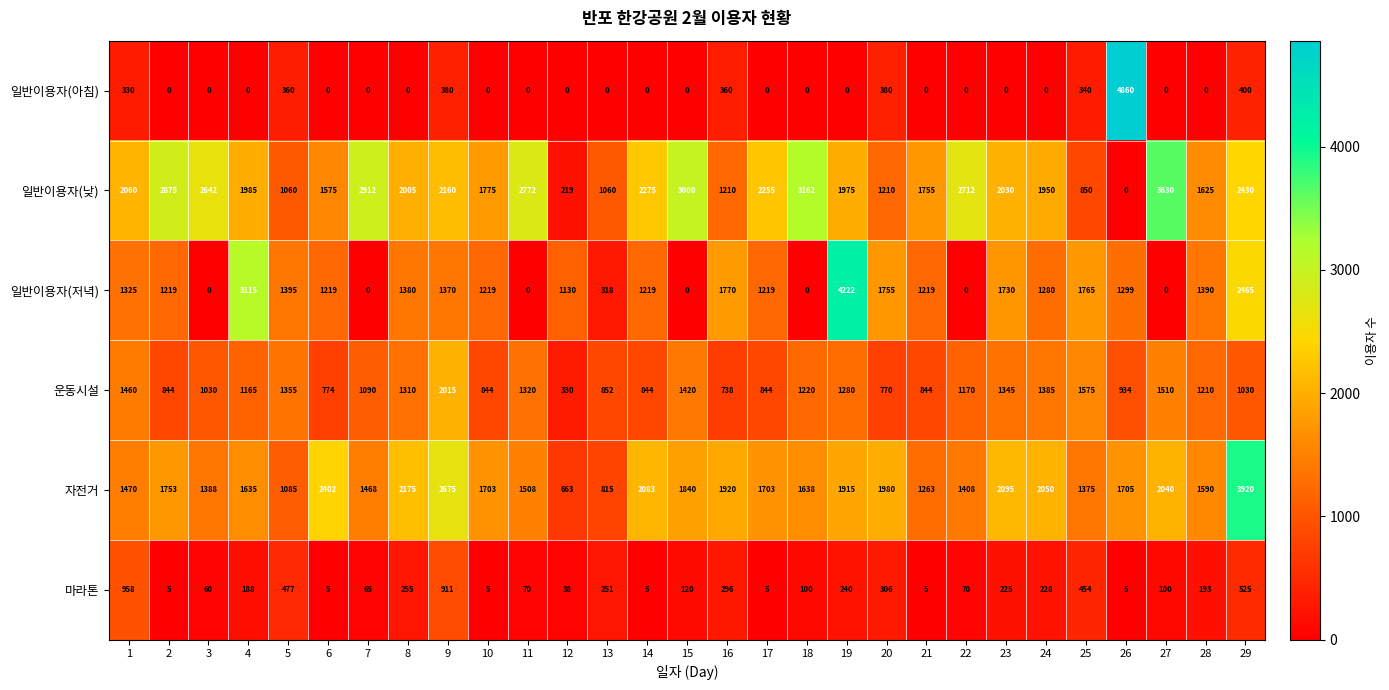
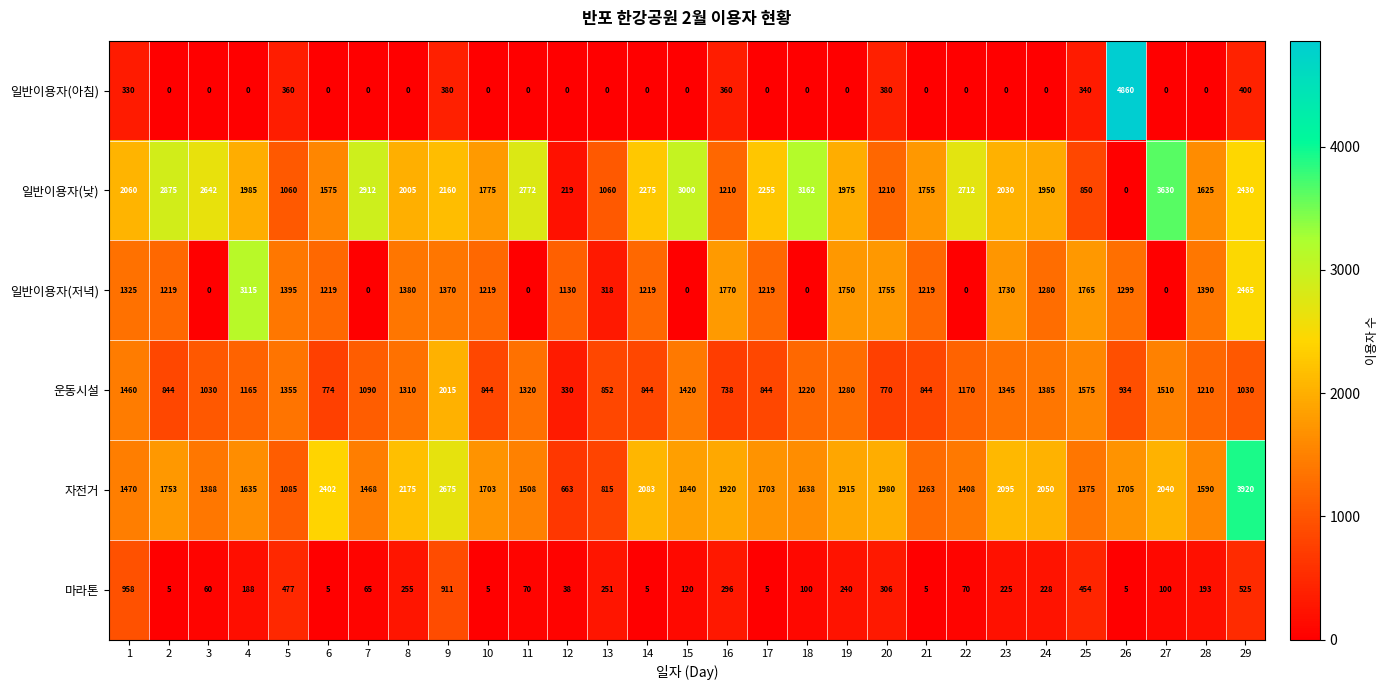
일반이용자(저녁), 19: 4222 -> 1750
